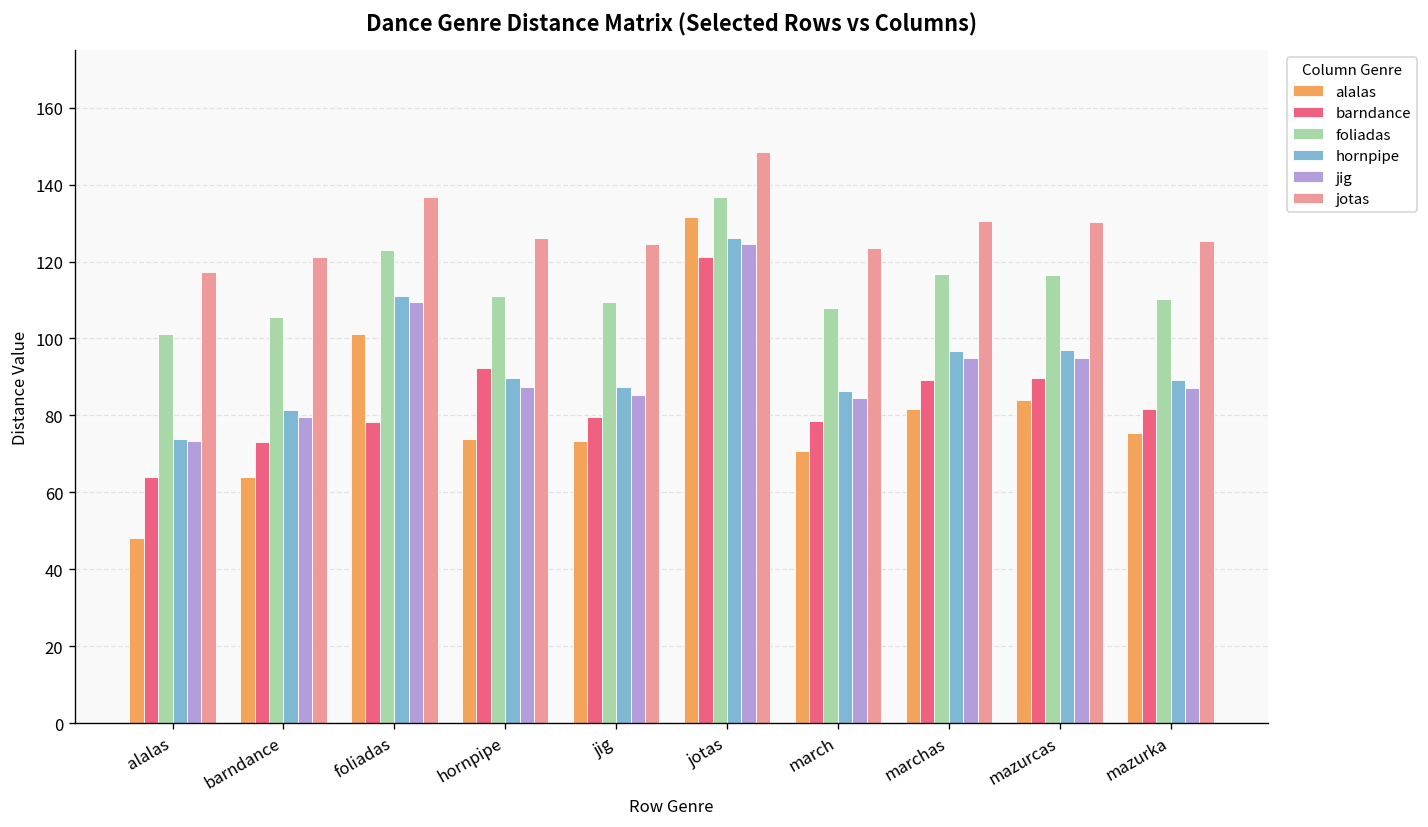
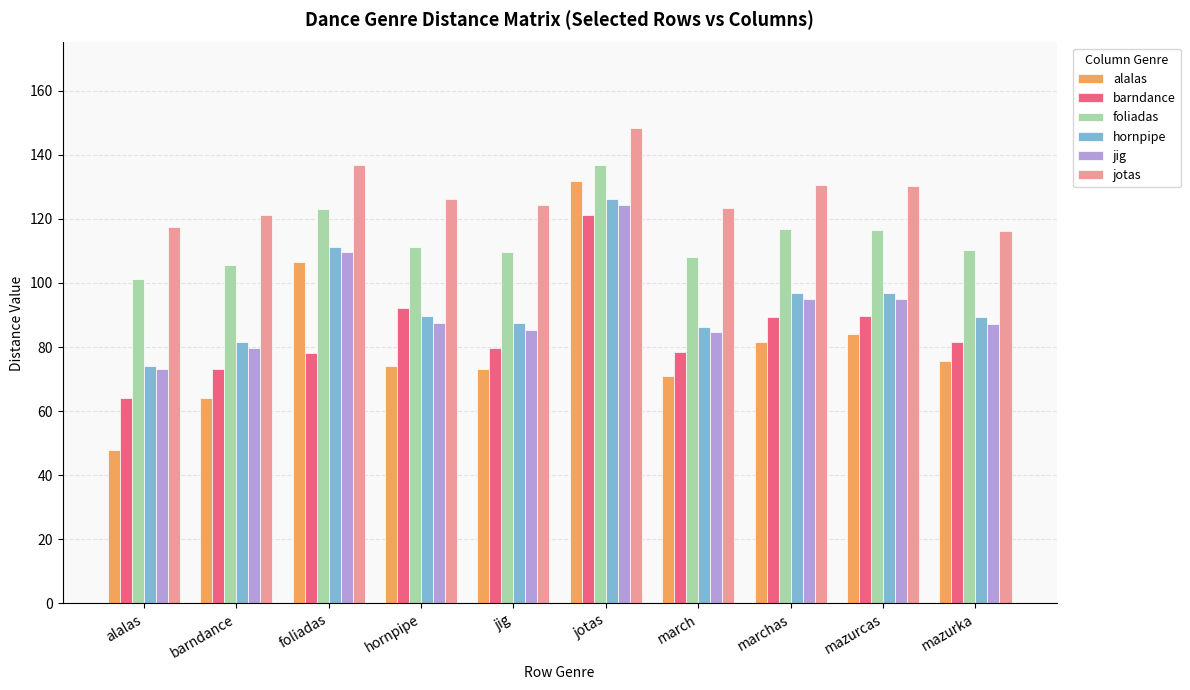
alalas, foliadas: 101 -> 107
jotas, mazurka: 125 -> 116
